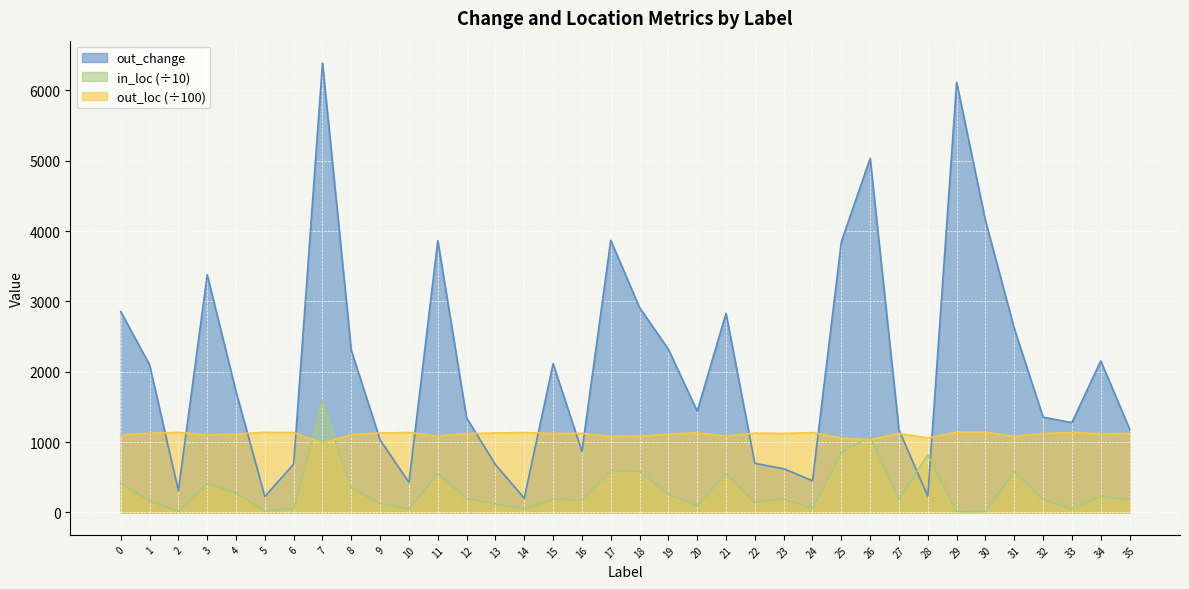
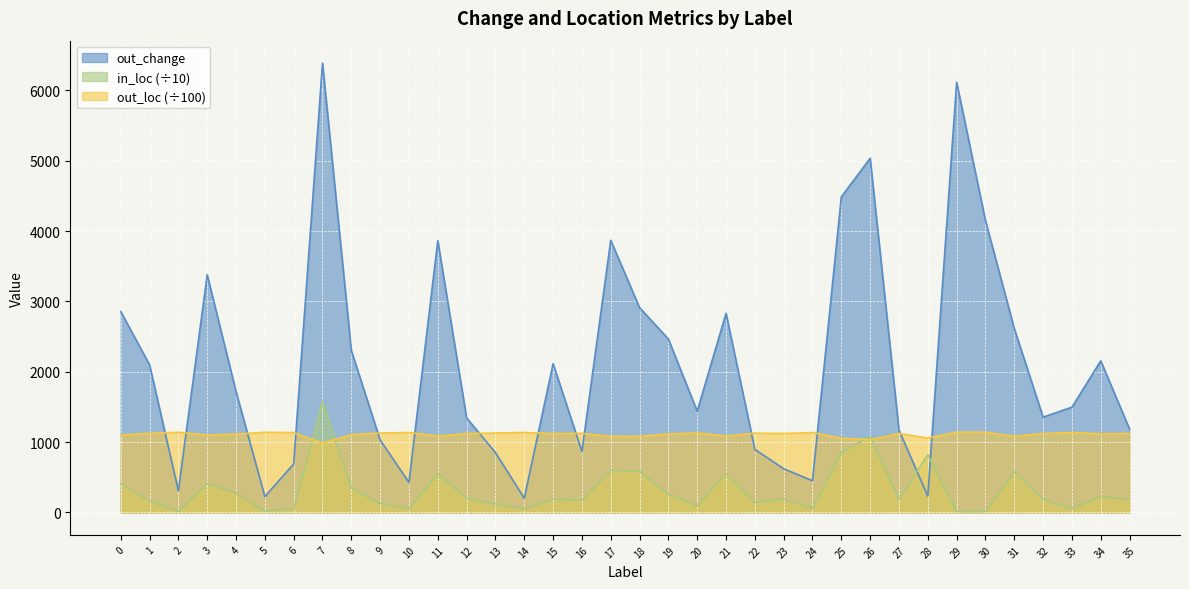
out_change, 13: 700 -> 900
out_change, 19: 2300 -> 2500
out_change, 22: 700 -> 900
out_change, 25: 3800 -> 4500
out_change, 33: 1300 -> 1500
